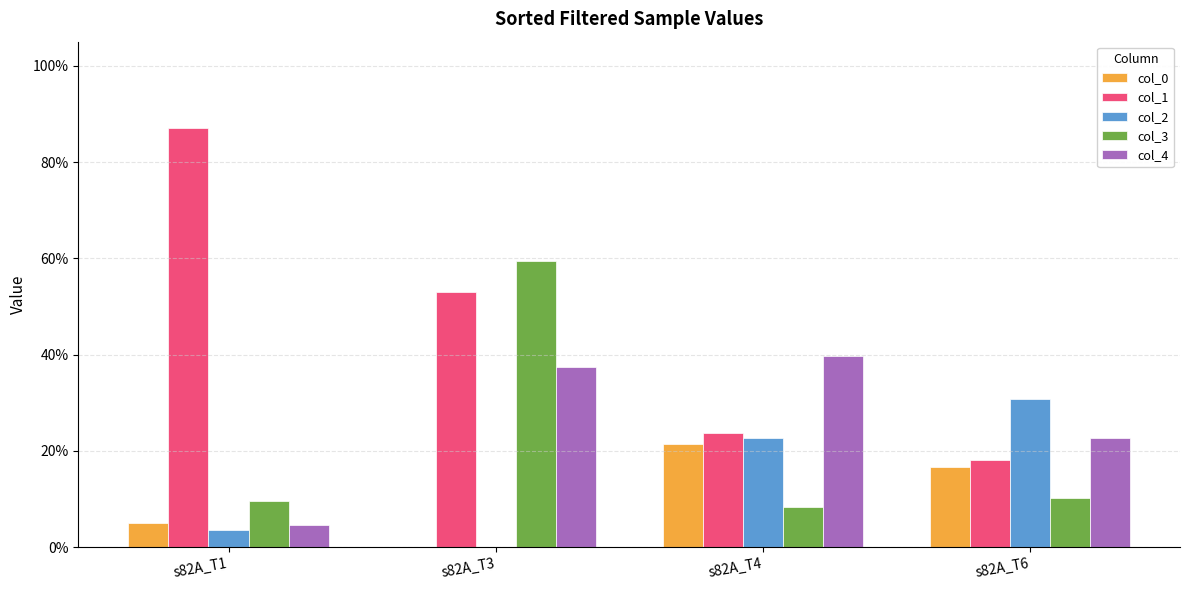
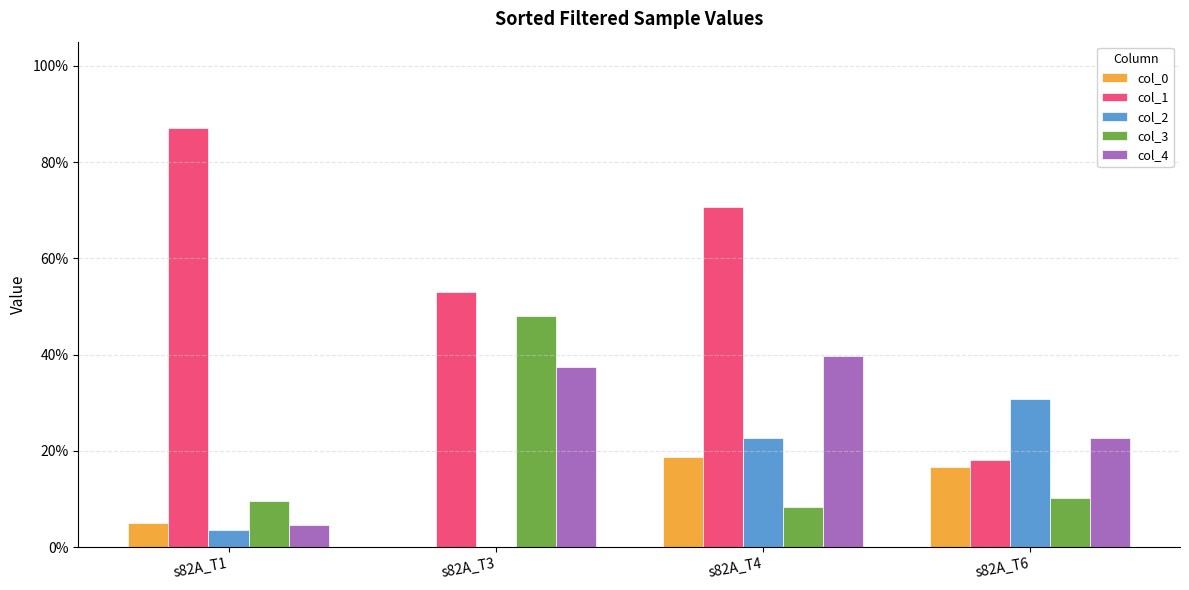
col_3, s82A_T3: 60% -> 48%
col_0, s82A_T4: 21% -> 19%
col_1, s82A_T4: 24% -> 71%
